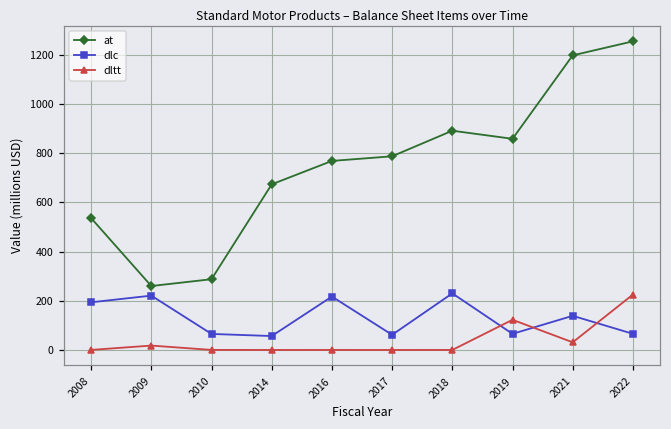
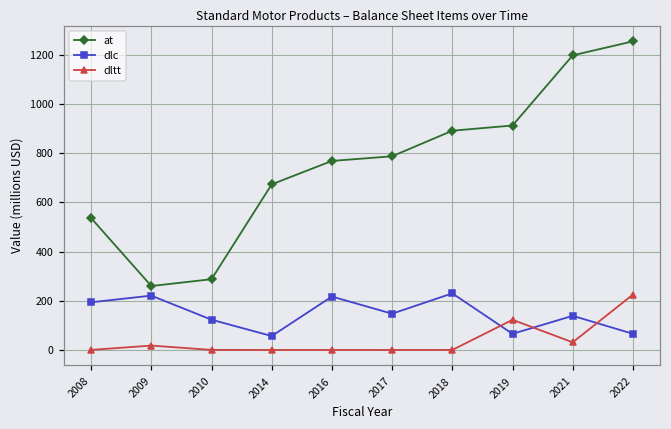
dlc, 2010: 70 -> 120
dlc, 2017: 60 -> 150
at, 2019: 860 -> 910
